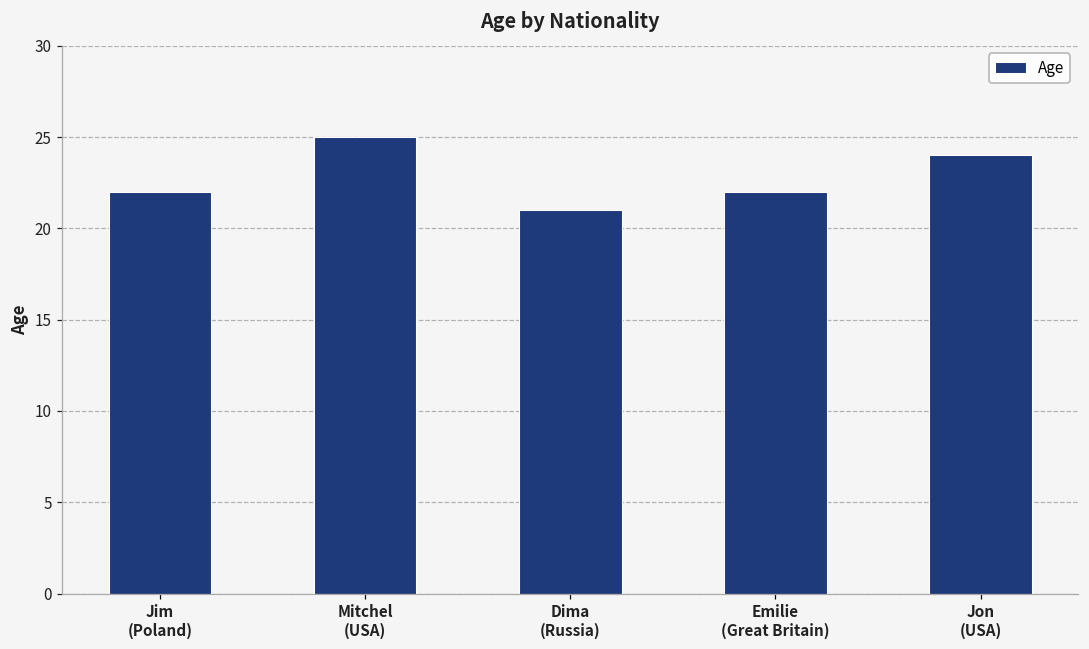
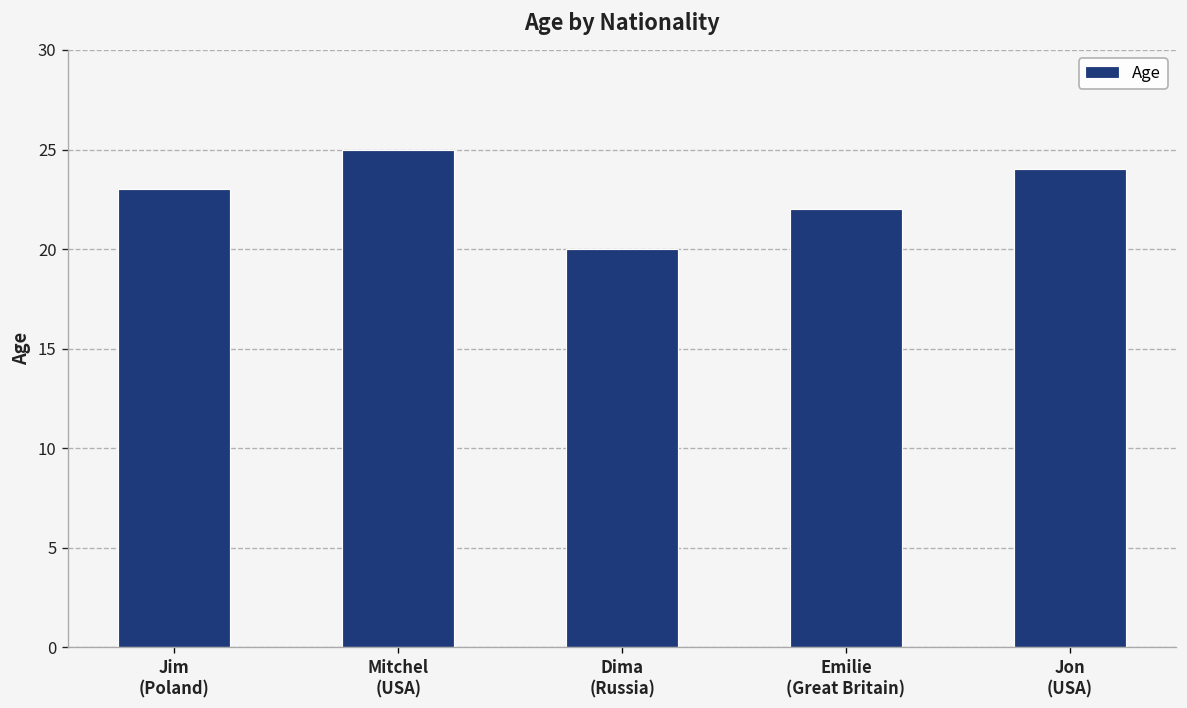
Jim (Poland): 22 -> 23
Dima (Russia): 21 -> 20
